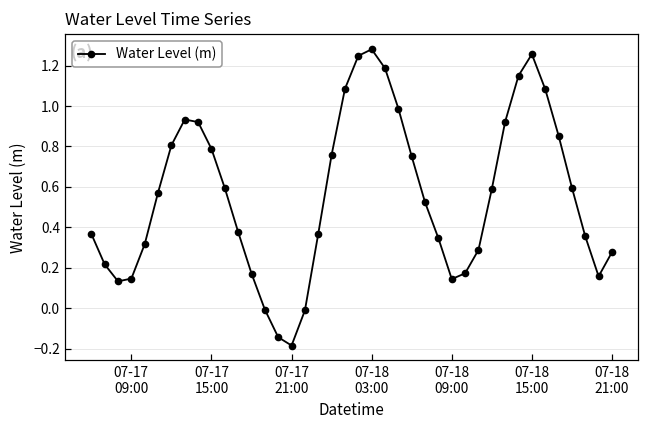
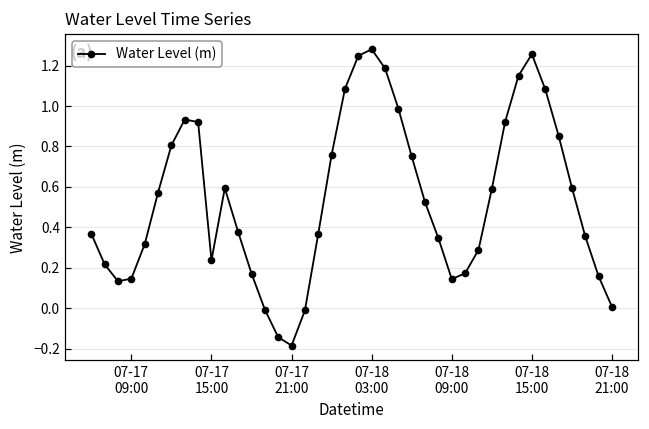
07-17 15:00: 0.79 -> 0.24
07-18 21:00: 0.28 -> 0.01
